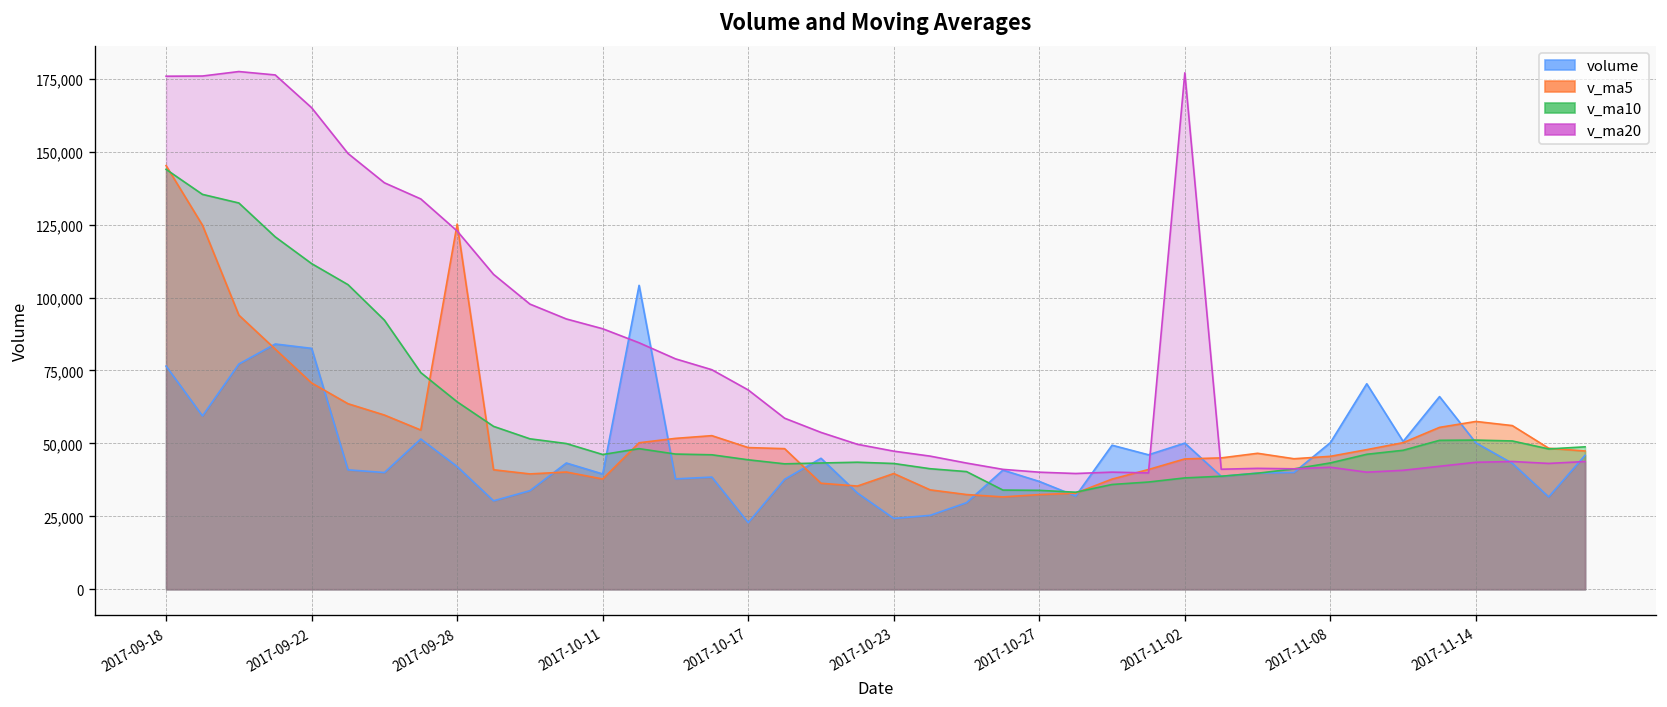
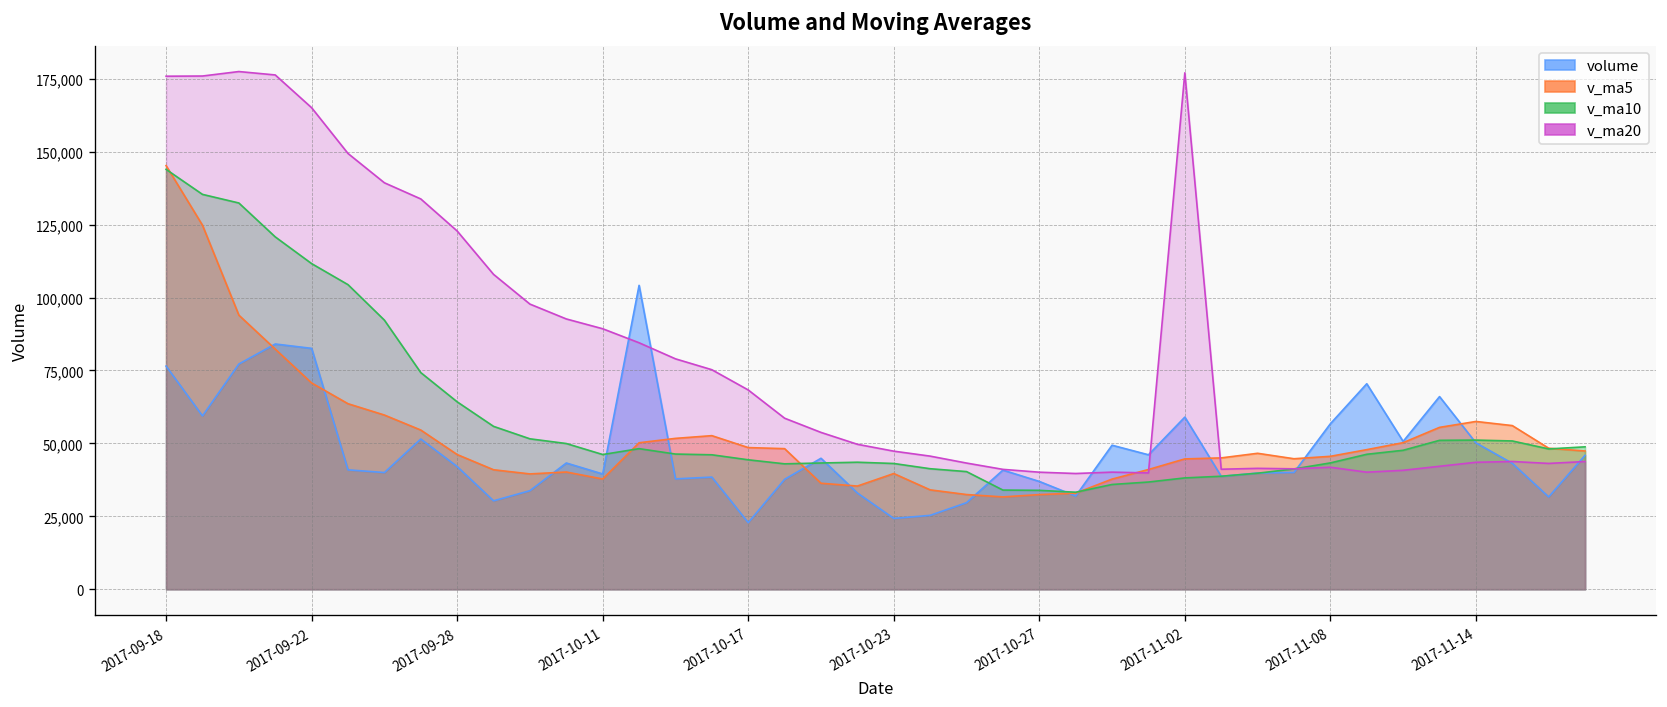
v_ma5, 2017-09-28: 125,000 -> 46,000
volume, 2017-11-02: 50,000 -> 59,000
volume, 2017-11-08: 50,000 -> 57,000
